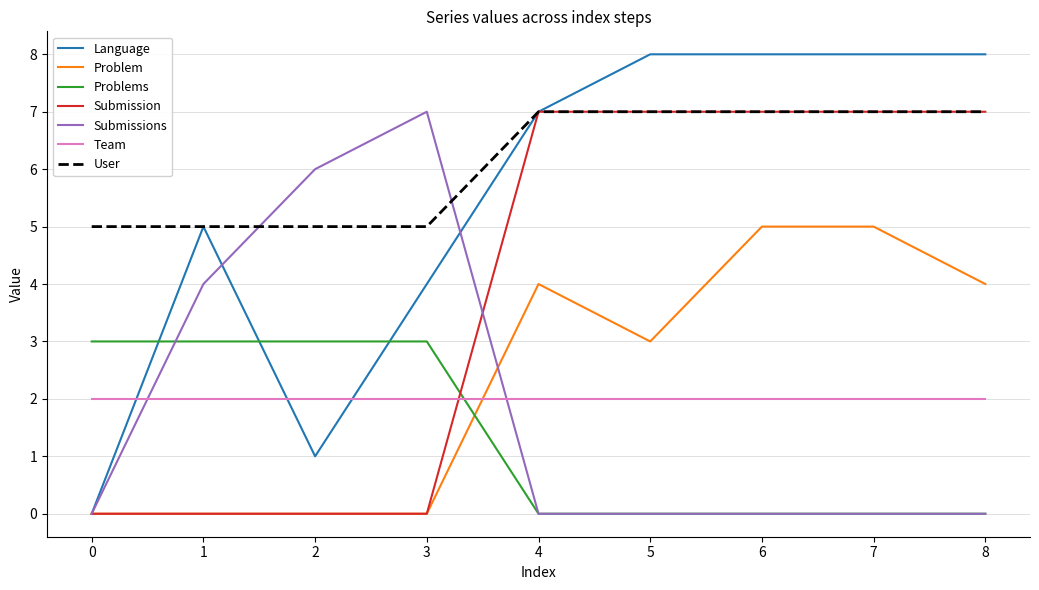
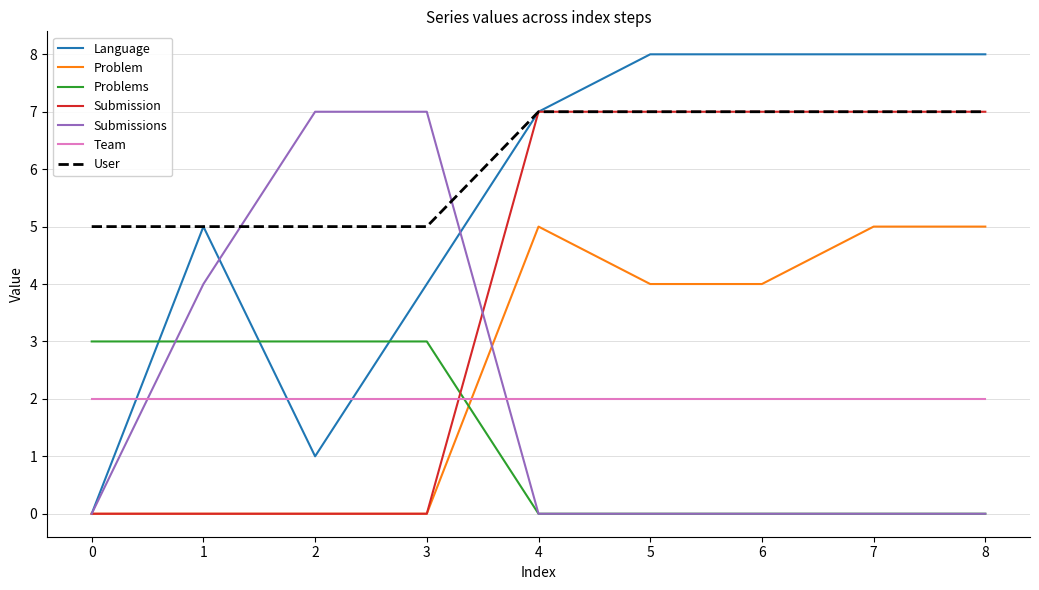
Submissions, 2: 6 -> 7
Problem, 4: 4 -> 5
Problem, 5: 3 -> 4
Problem, 6: 5 -> 4
Problem, 8: 4 -> 5
